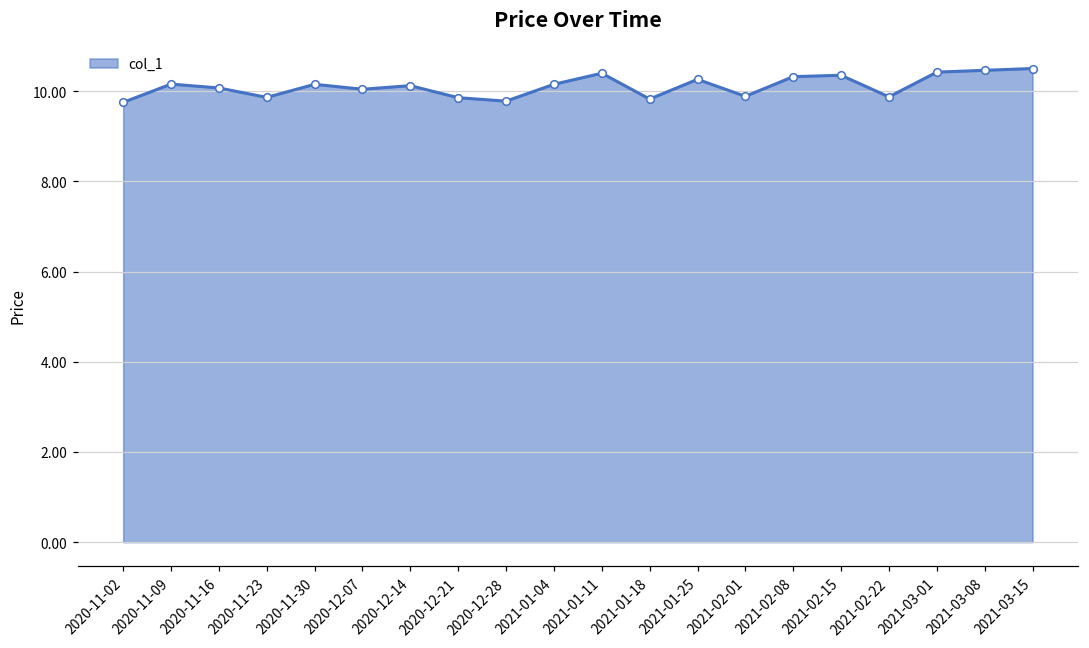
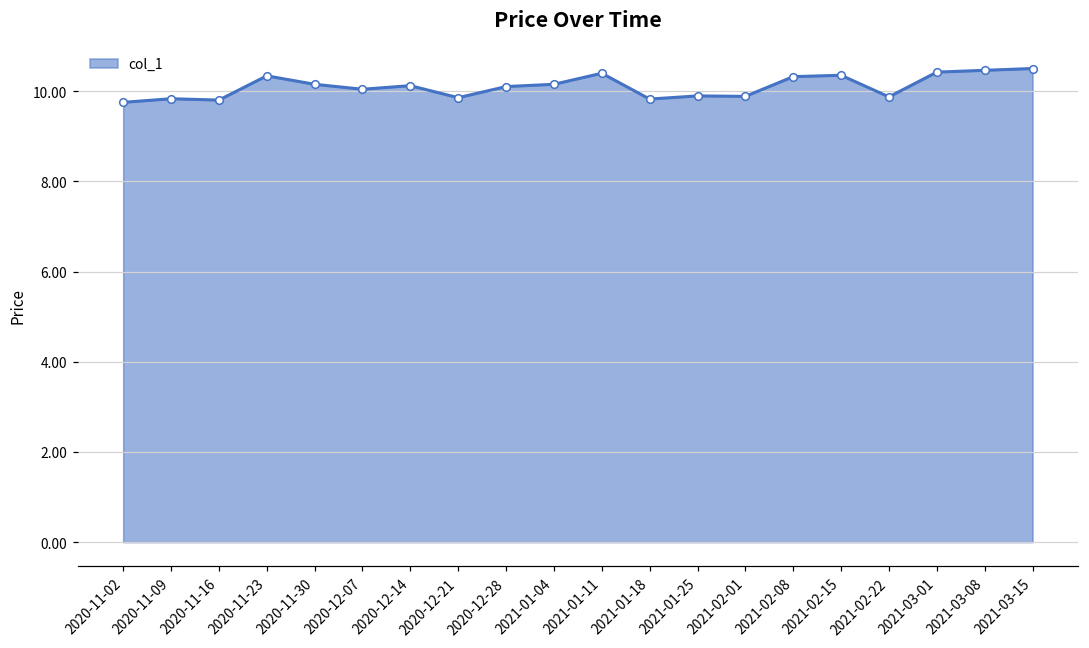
2020-11-09: 10.2 -> 9.8
2020-11-16: 10.1 -> 9.8
2020-11-23: 9.9 -> 10.3
2020-12-28: 9.8 -> 10.1
2021-01-25: 10.3 -> 9.9
